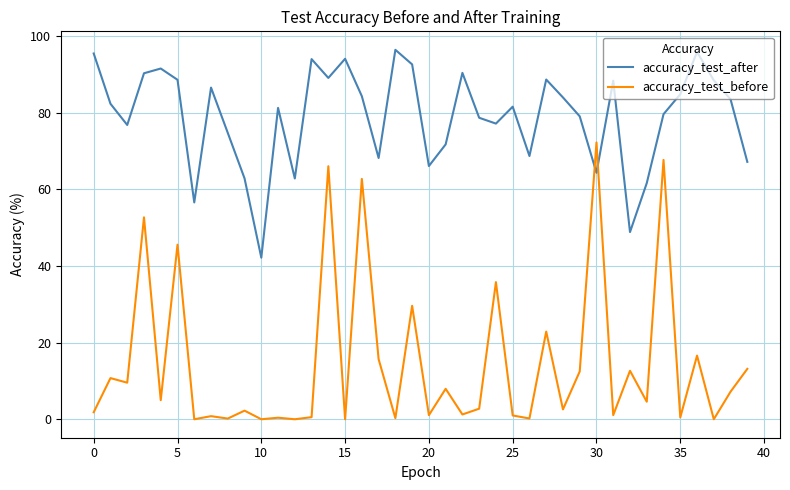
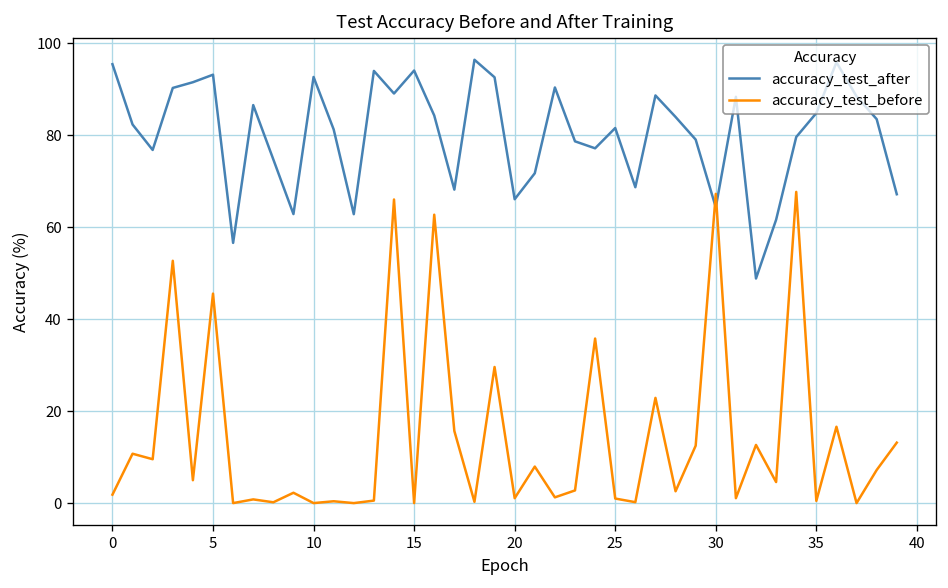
accuracy_test_after, 5: 89 -> 93
accuracy_test_after, 10: 42 -> 93
accuracy_test_before, 30: 72 -> 67
